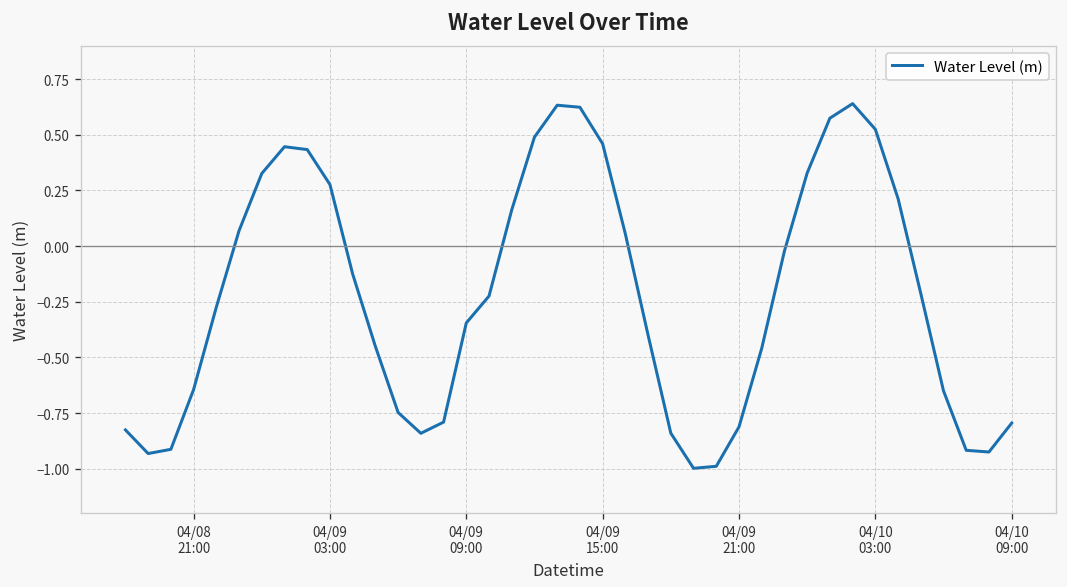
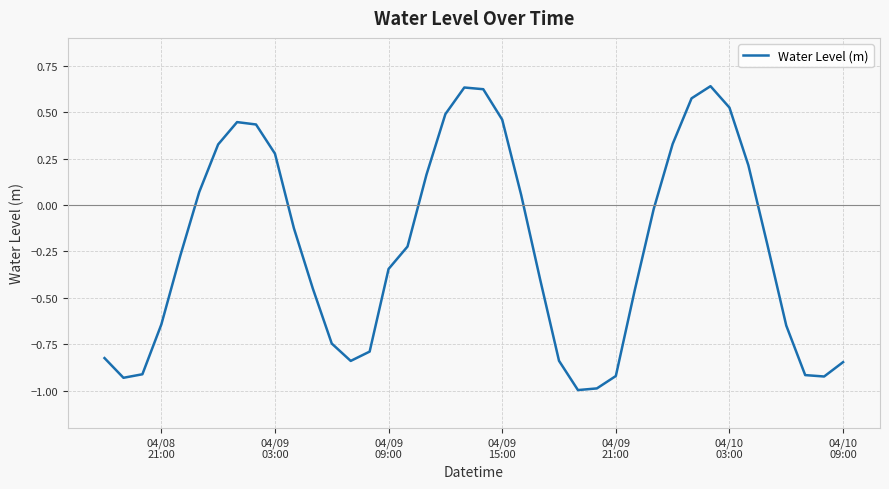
04/09 21:00: -0.81 -> -0.92
04/10 09:00: -0.79 -> -0.85
